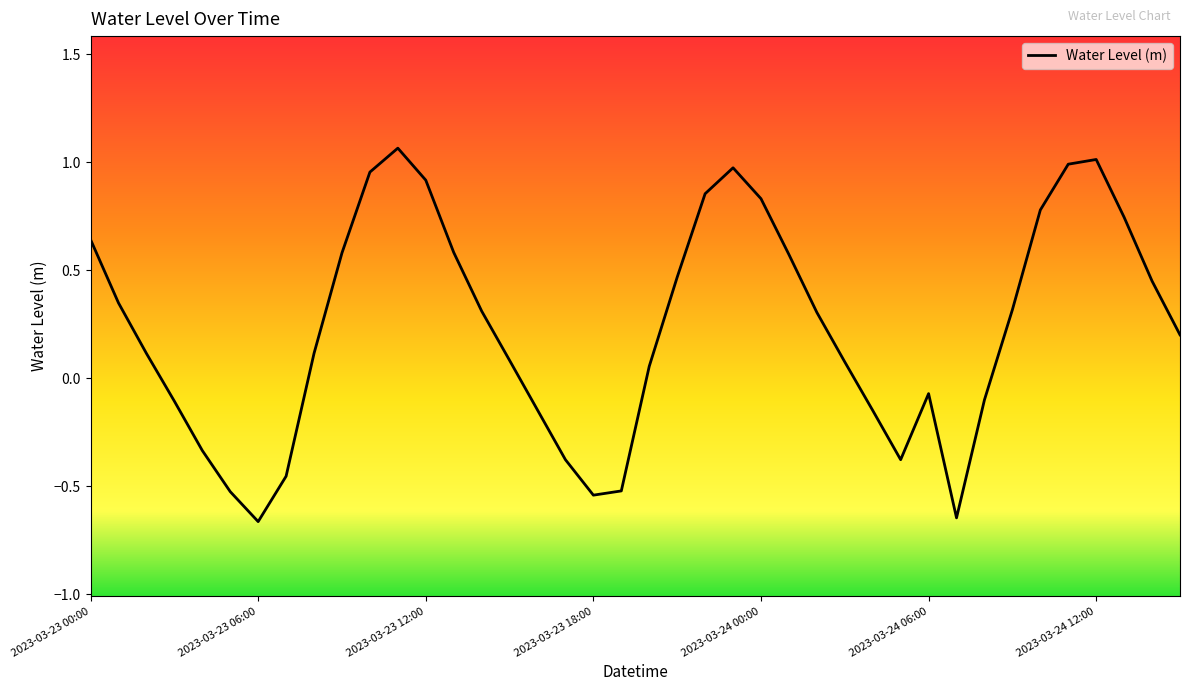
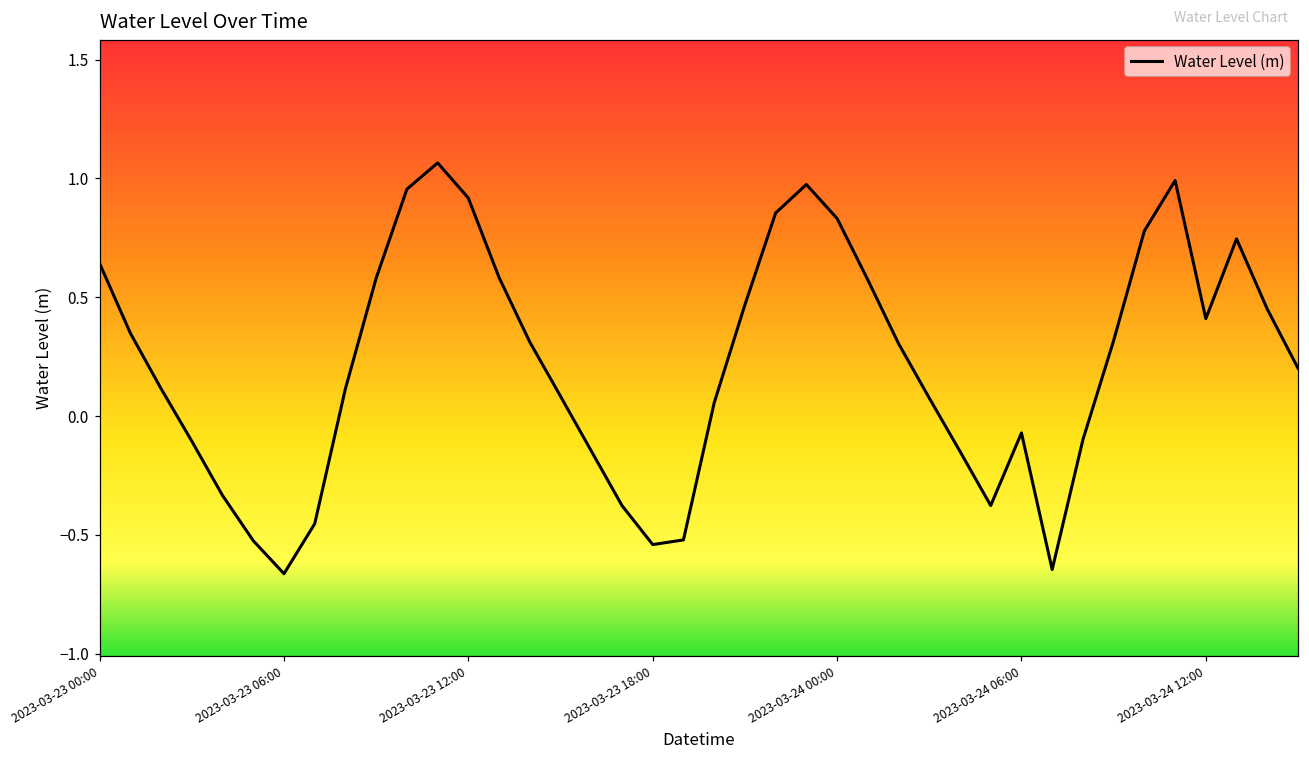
2023-03-24 12:00: 1.01 -> 0.41
